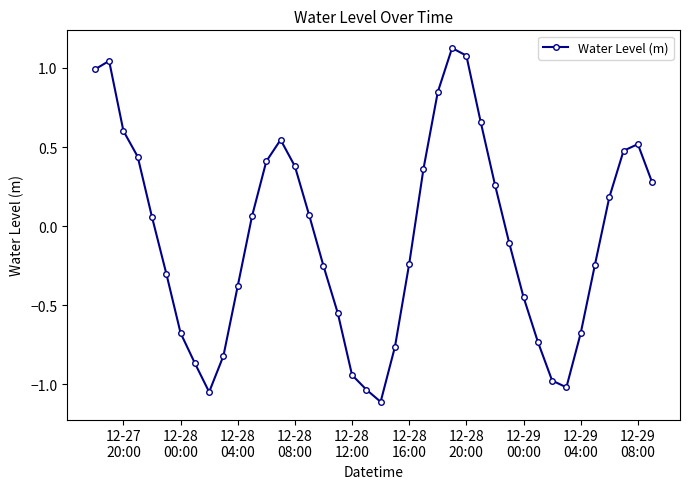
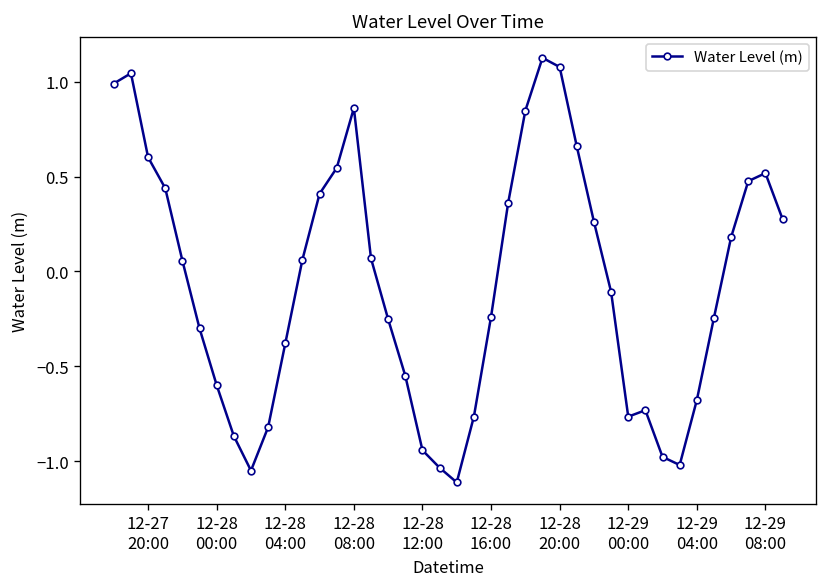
12-28 00:00: -0.68 -> -0.60
12-28 08:00: 0.38 -> 0.86
12-29 00:00: -0.45 -> -0.77
